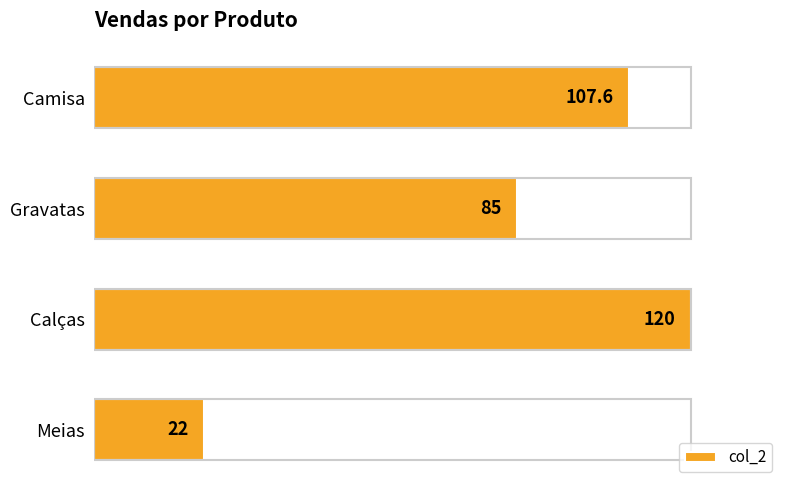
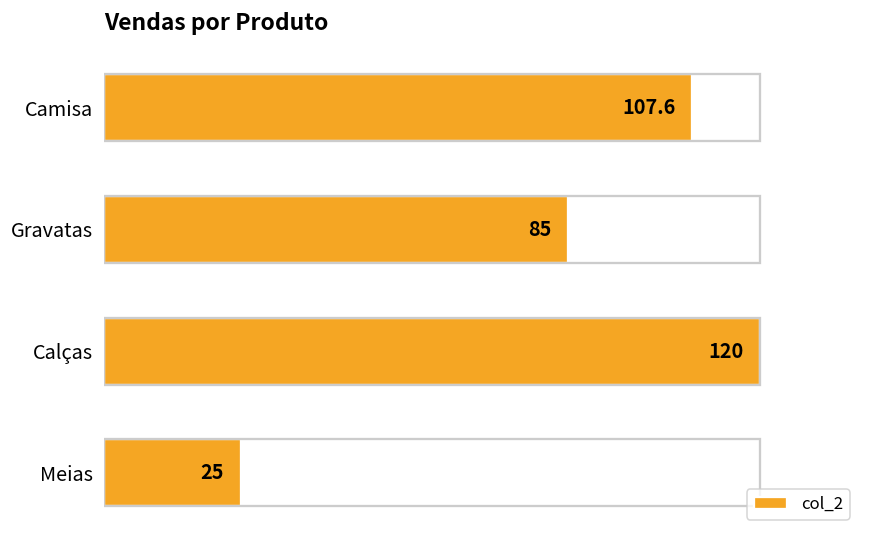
Meias: 22 -> 25
